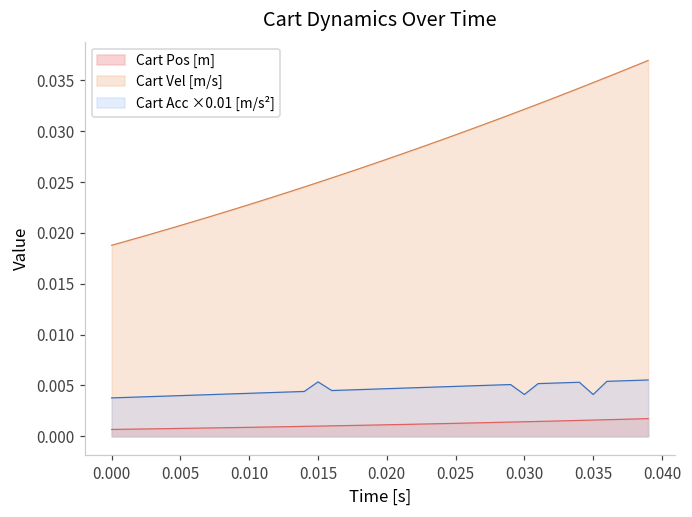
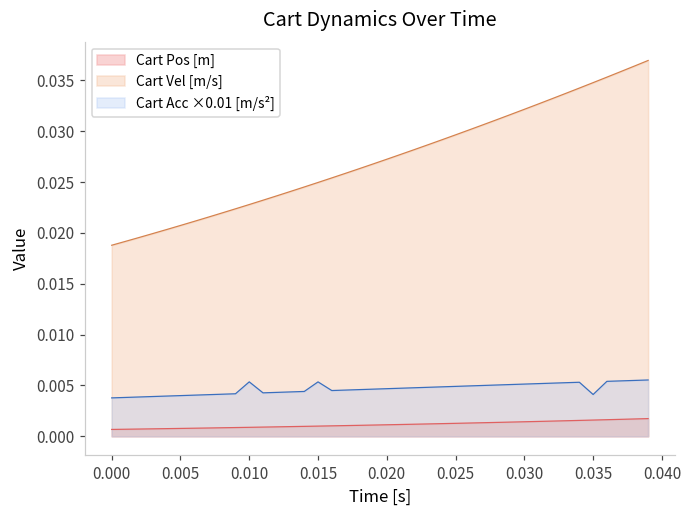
Cart Acc ×0.01 [m/s²], 0.010: 0.004 -> 0.005
Cart Acc ×0.01 [m/s²], 0.030: 0.004 -> 0.005
